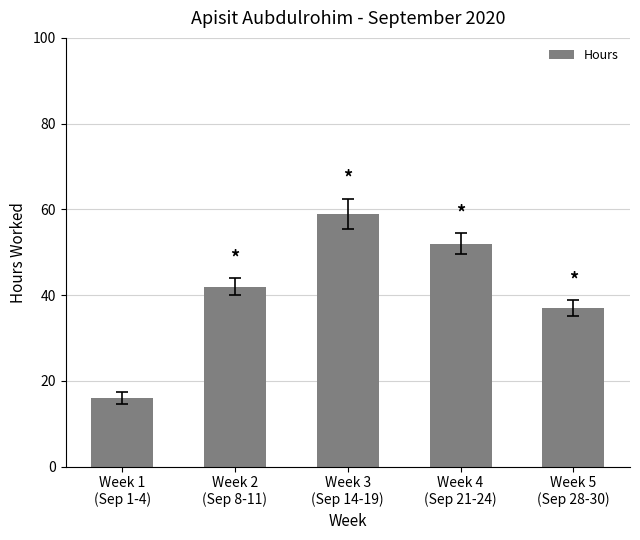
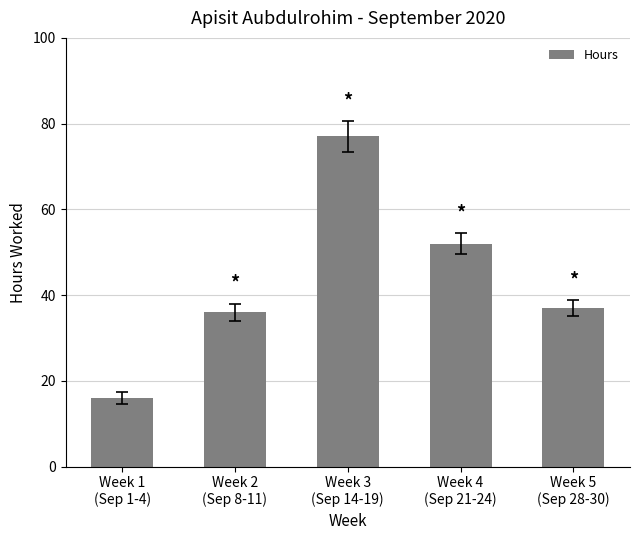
Hours, Week 2 (Sep 8-11): 42 -> 36
Hours, Week 3 (Sep 14-19): 59 -> 77
